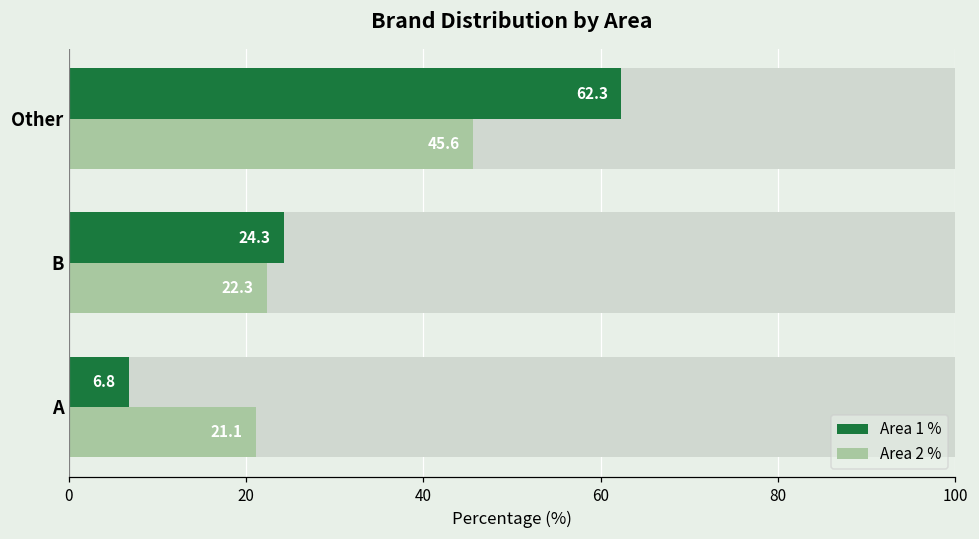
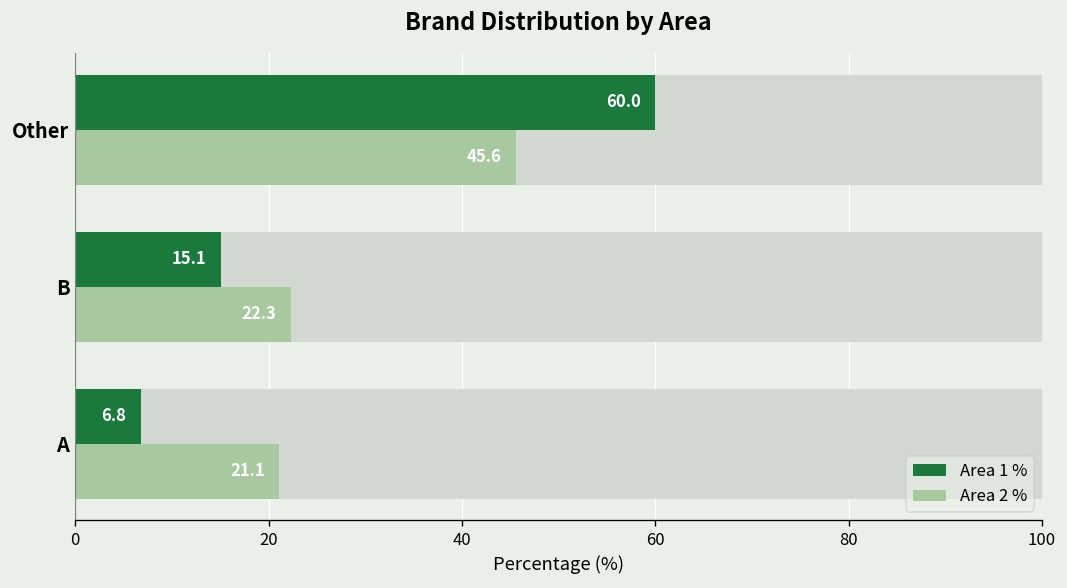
Area 1 %, Other: 62.3 -> 60.0
Area 1 %, B: 24.3 -> 15.1
